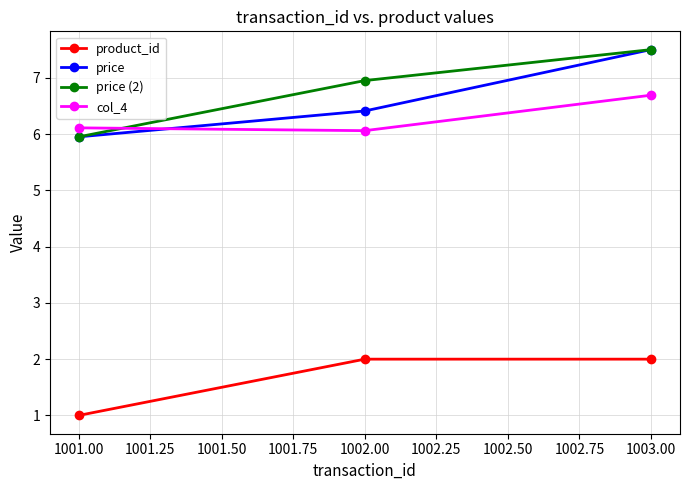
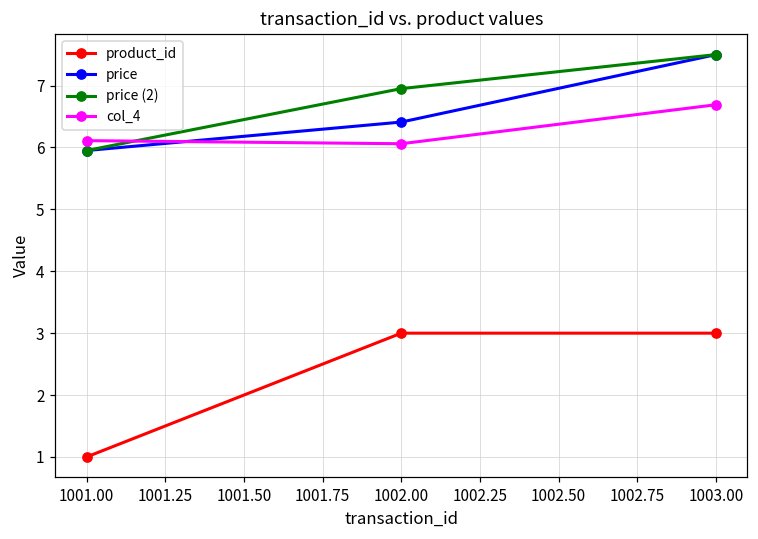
product_id, 1002.00: 2 -> 3
product_id, 1003.00: 2 -> 3
